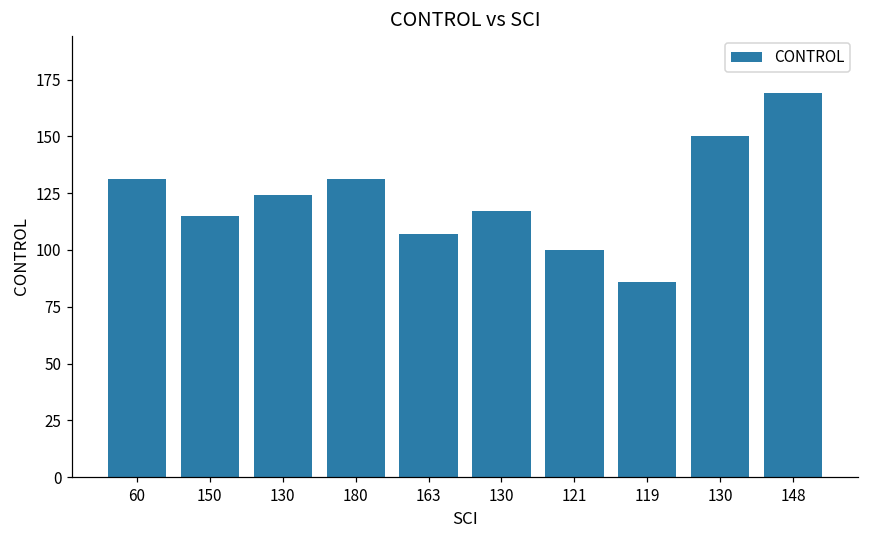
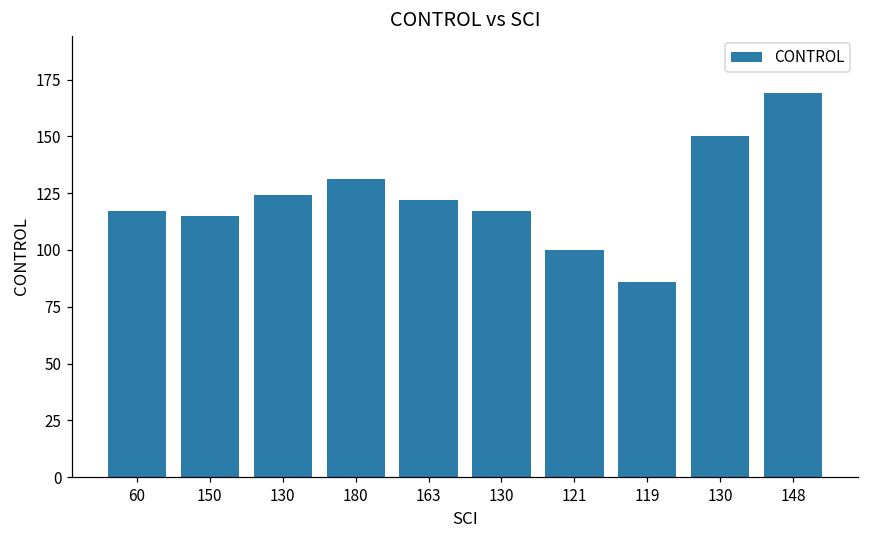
60: 131 -> 117
163: 107 -> 122
